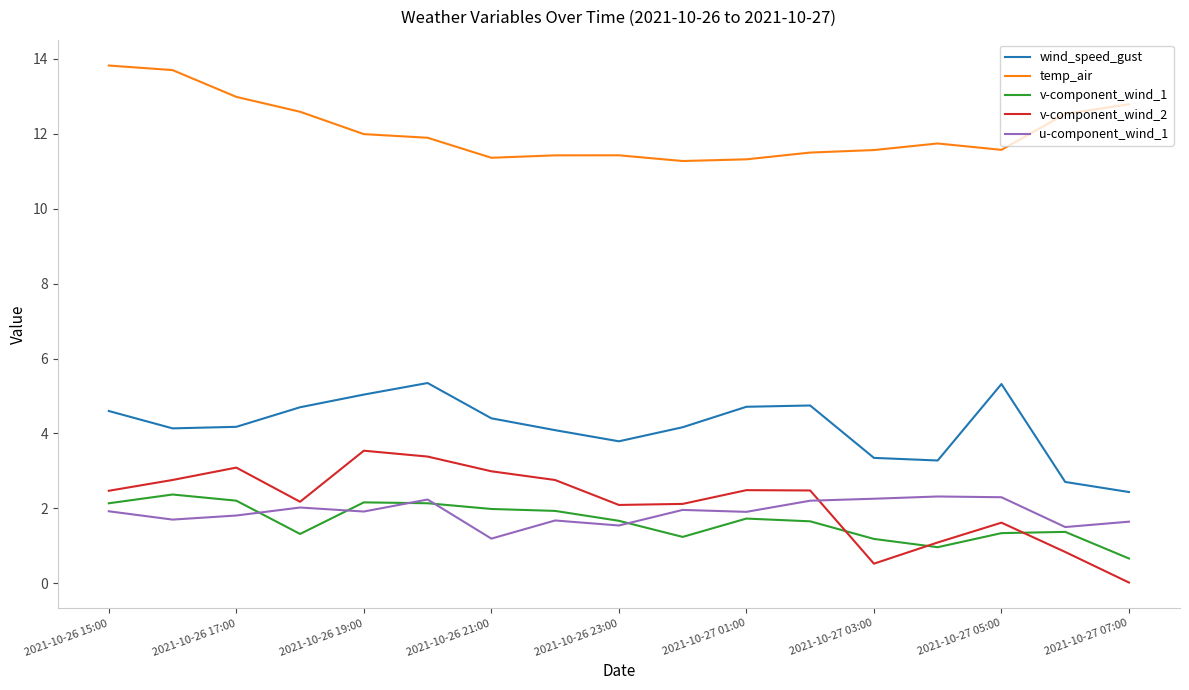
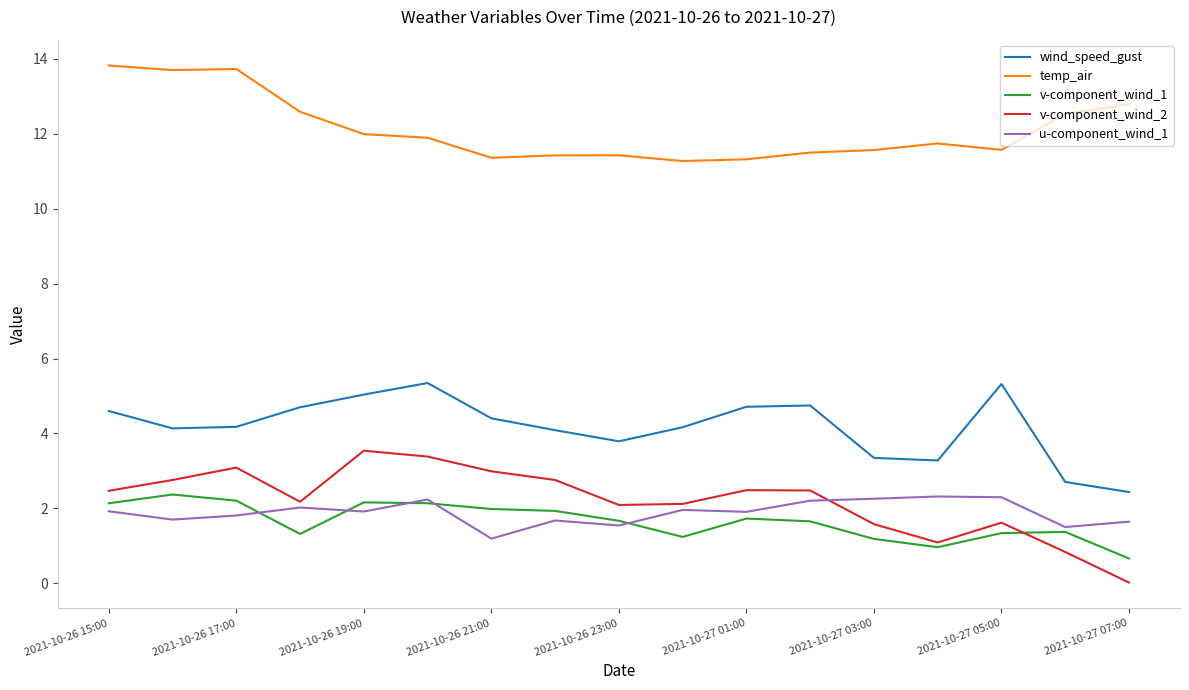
temp_air, 2021-10-26 17:00: 13.0 -> 13.7
v-component_wind_2, 2021-10-27 03:00: 0.5 -> 1.6
